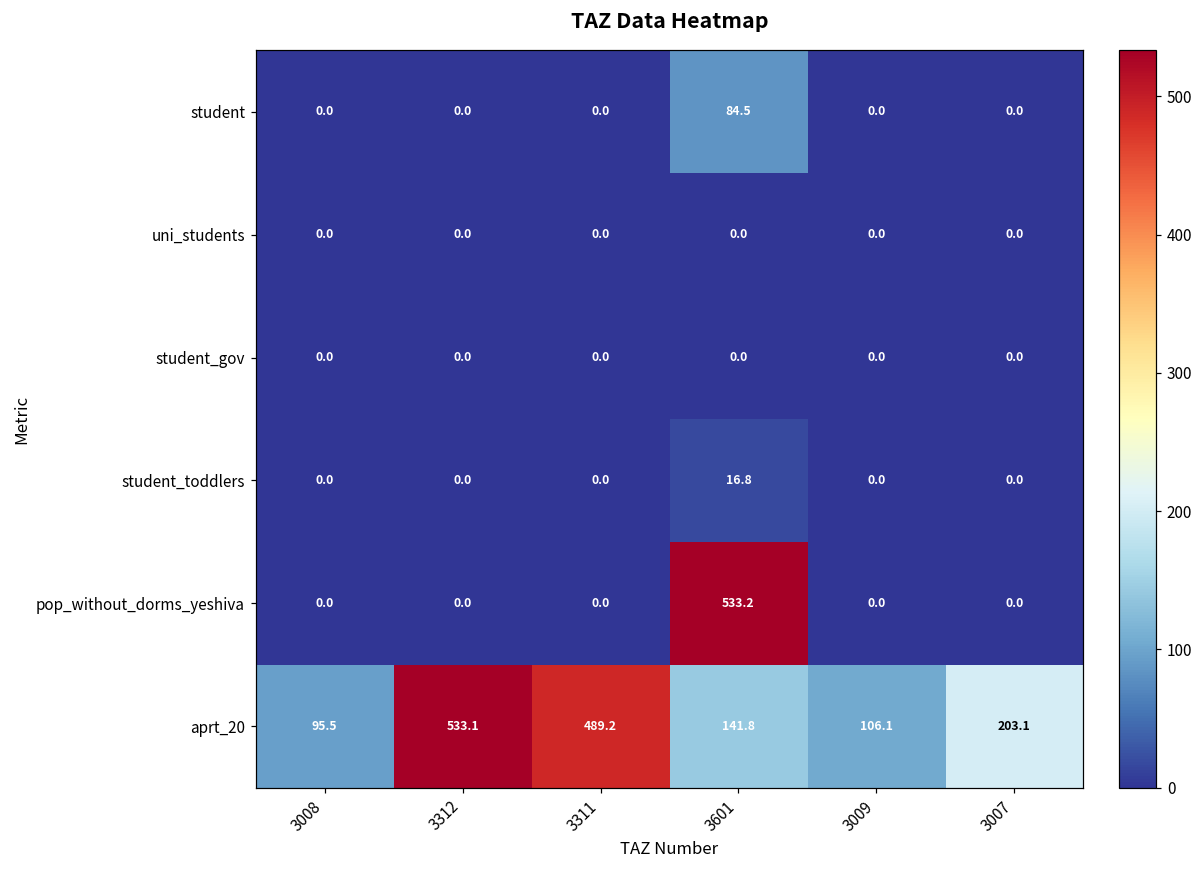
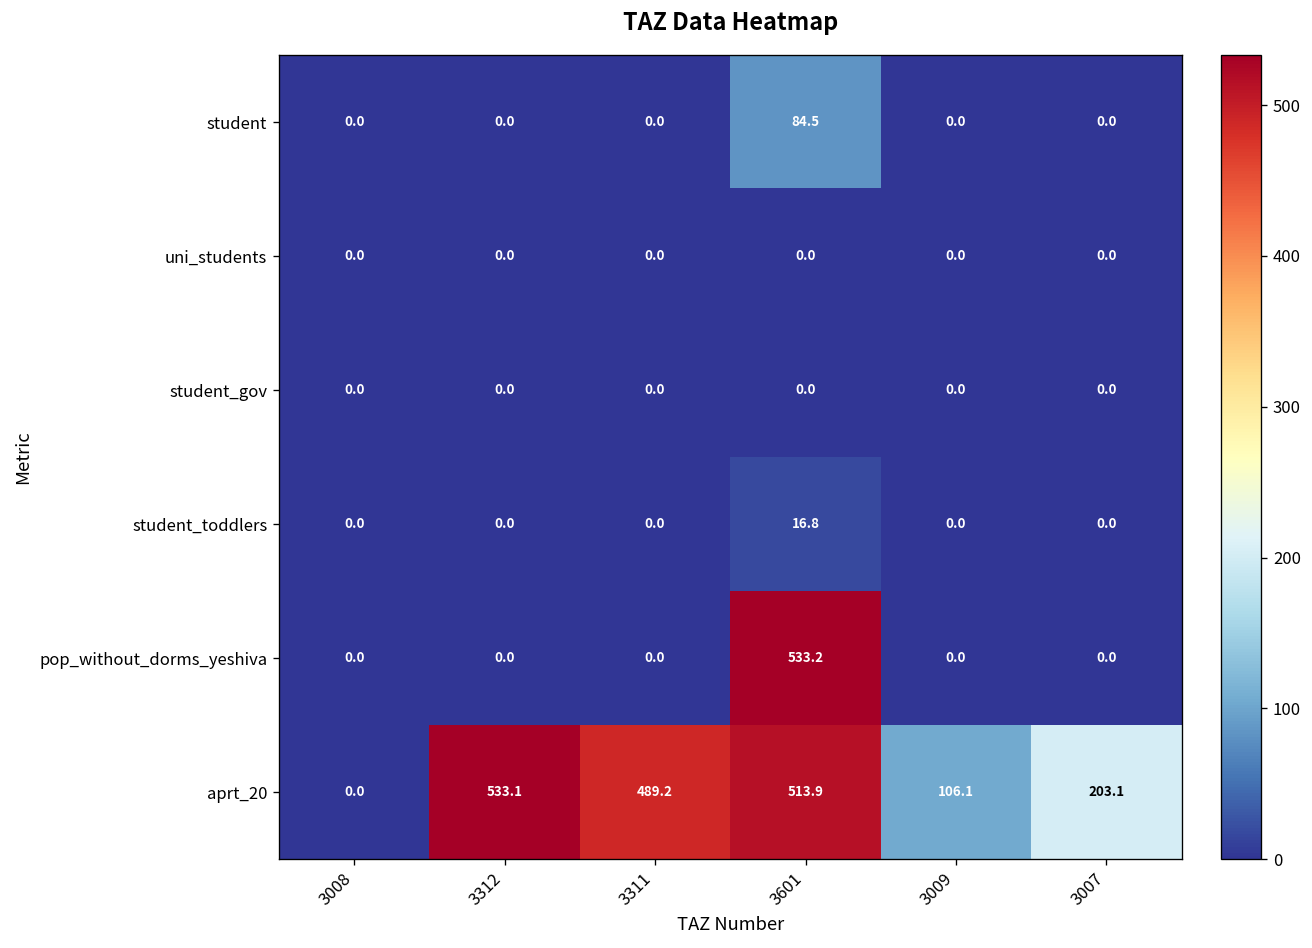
aprt_20, 3008: 95.5 -> 0.0
aprt_20, 3601: 141.8 -> 513.9
